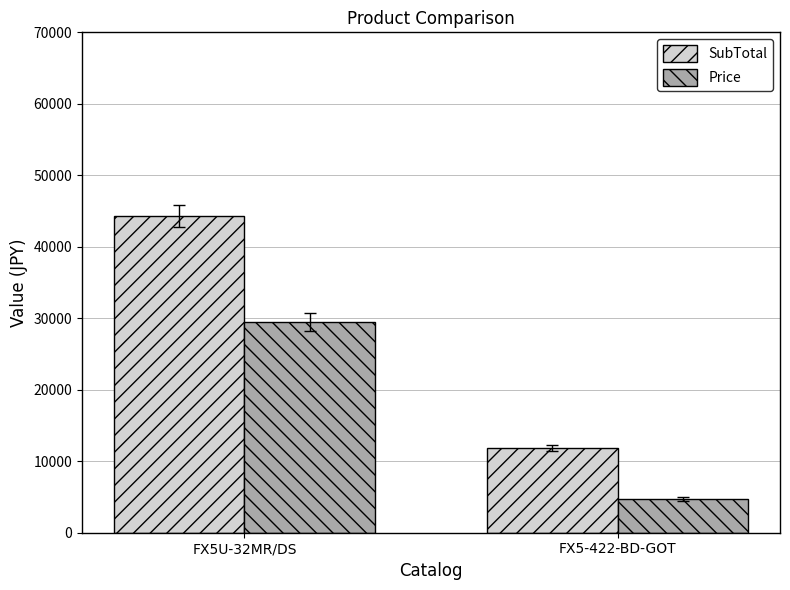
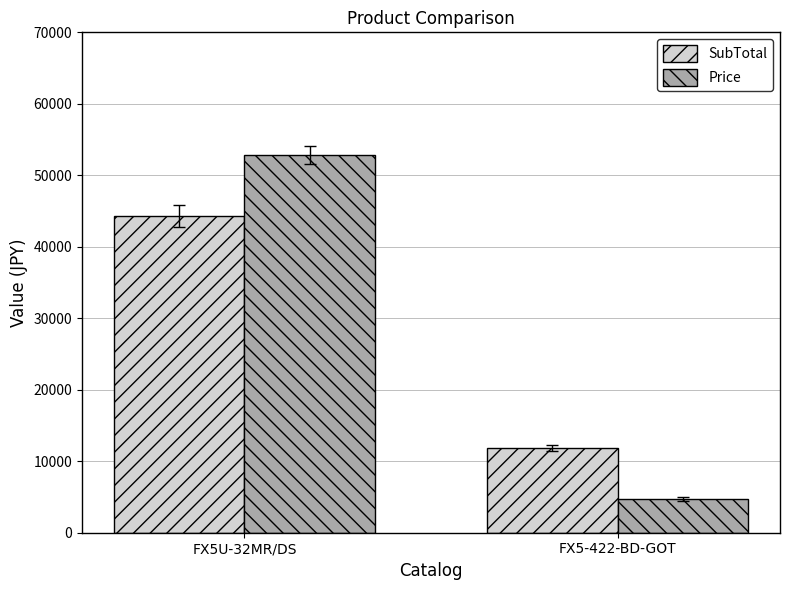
Price, FX5U-32MR/DS: 29000 -> 53000
